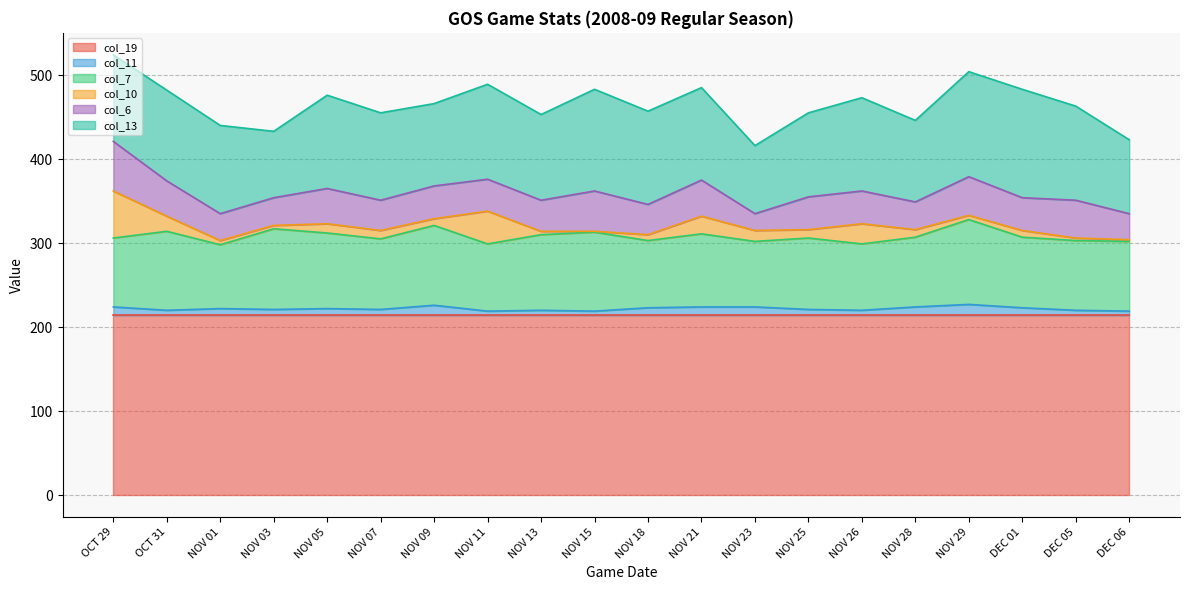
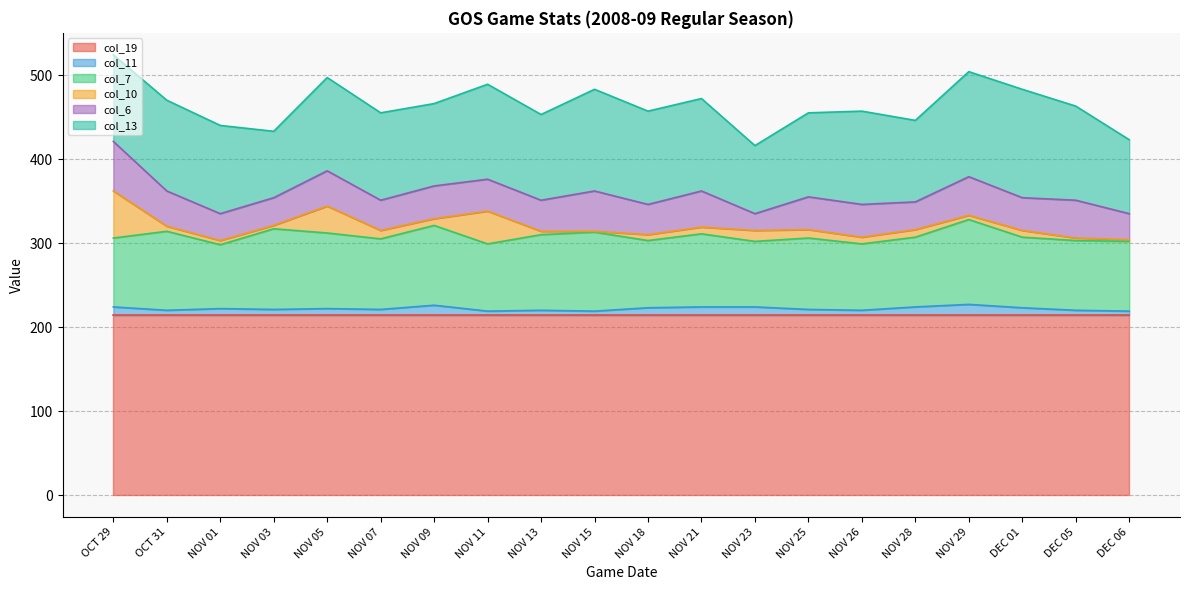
col_10, OCT 31: 20 -> 10
col_10, NOV 05: 10 -> 30
col_10, NOV 21: 20 -> 10
col_10, NOV 26: 20 -> 10
